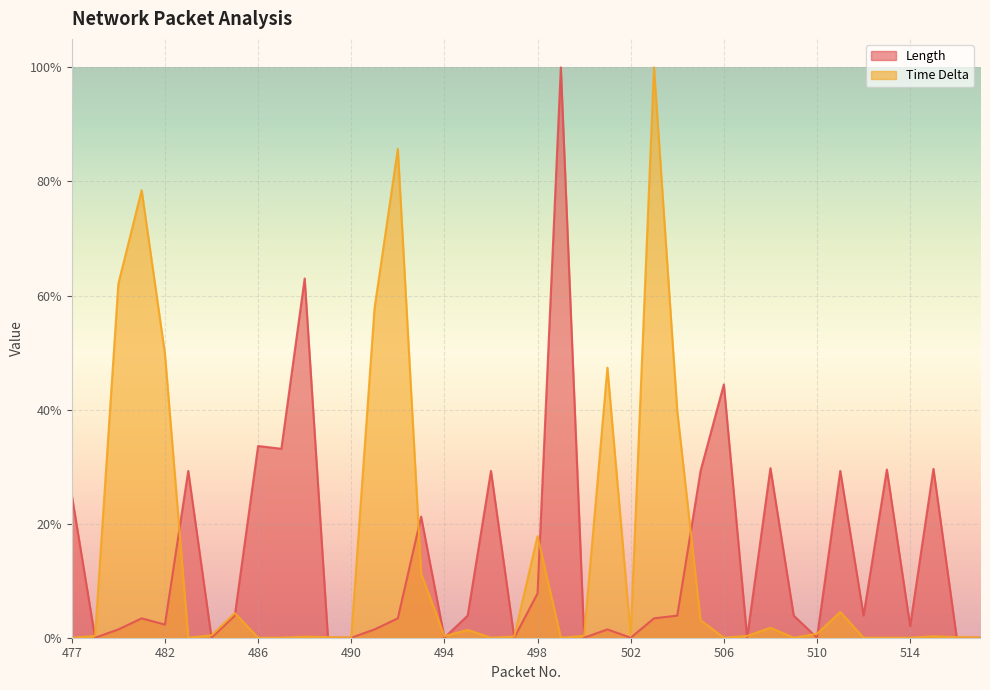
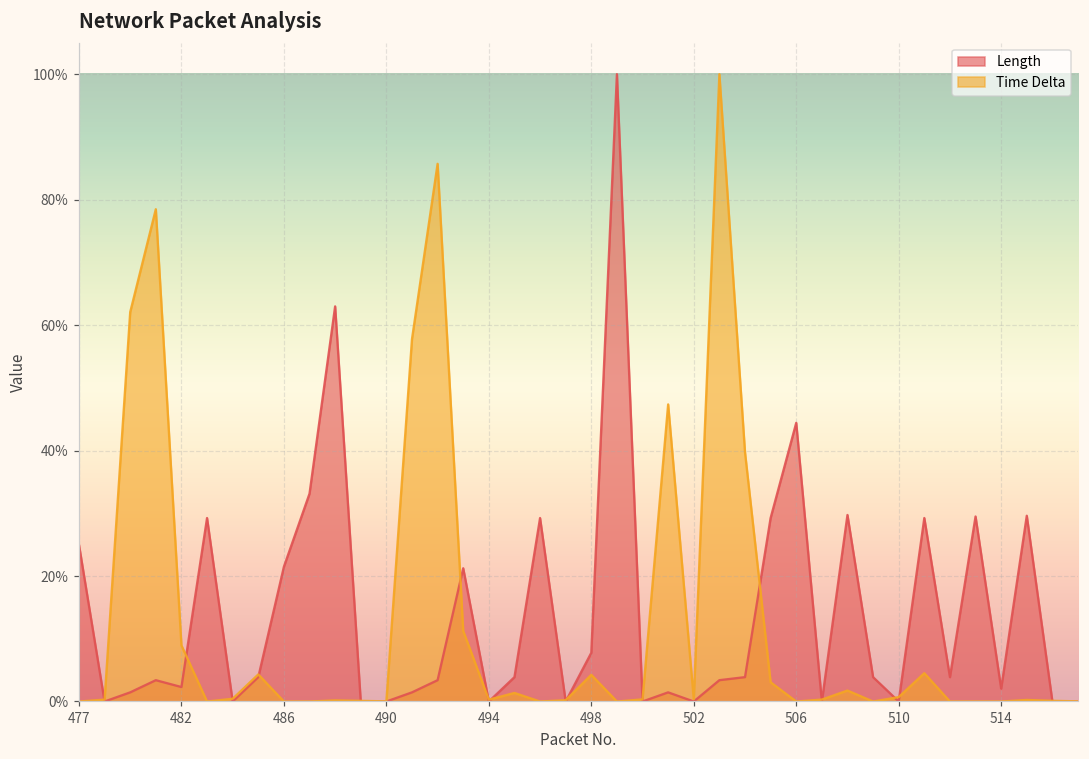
Time Delta, 482: 50% -> 9%
Length, 486: 34% -> 21%
Time Delta, 498: 18% -> 4%
